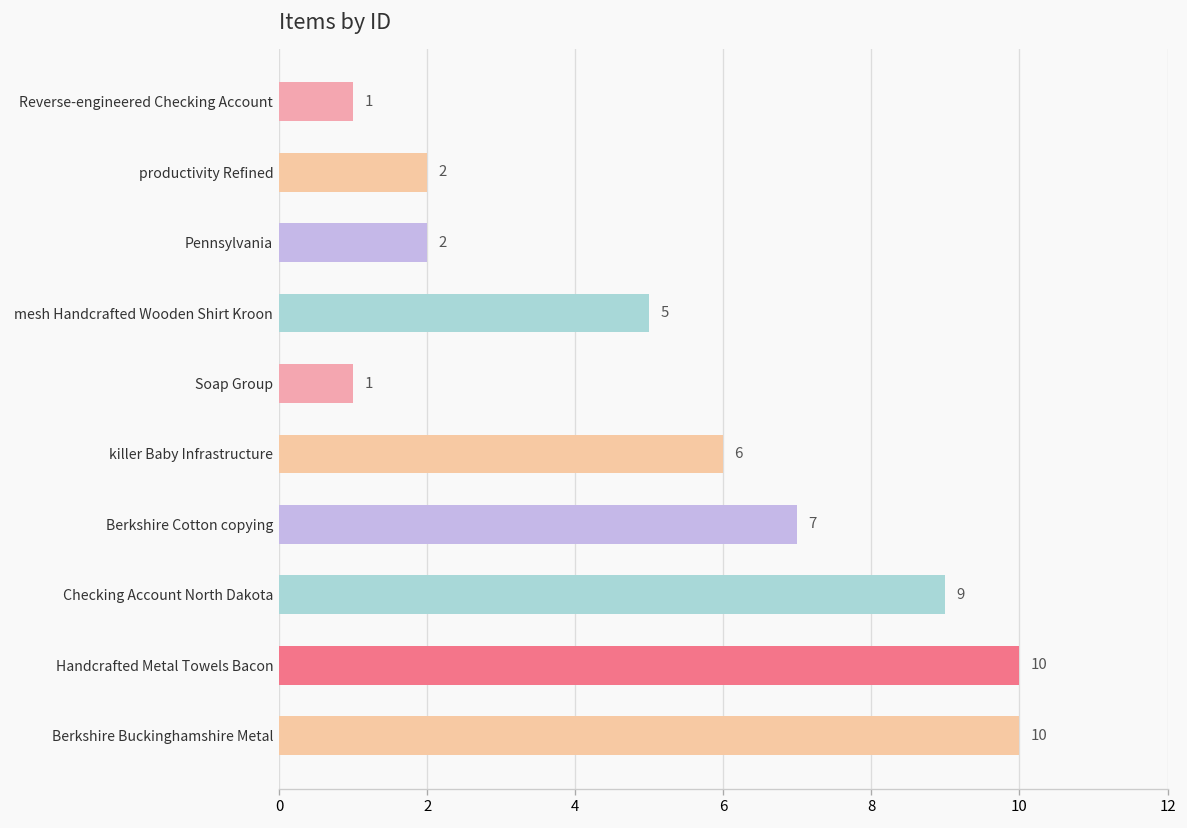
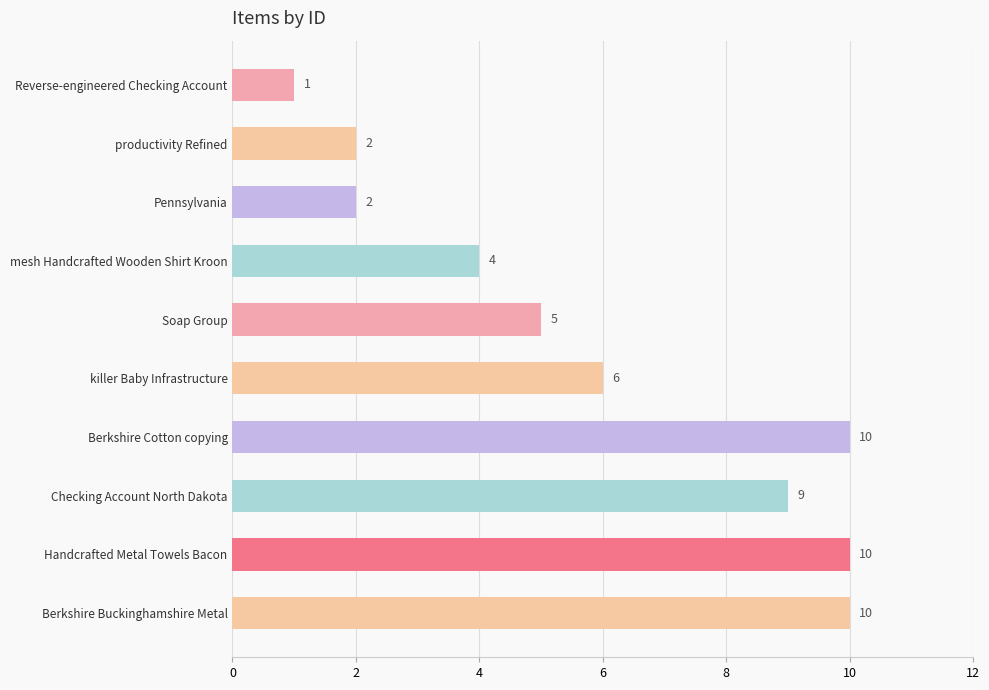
mesh Handcrafted Wooden Shirt Kroon: 5 -> 4
Soap Group: 1 -> 5
Berkshire Cotton copying: 7 -> 10
